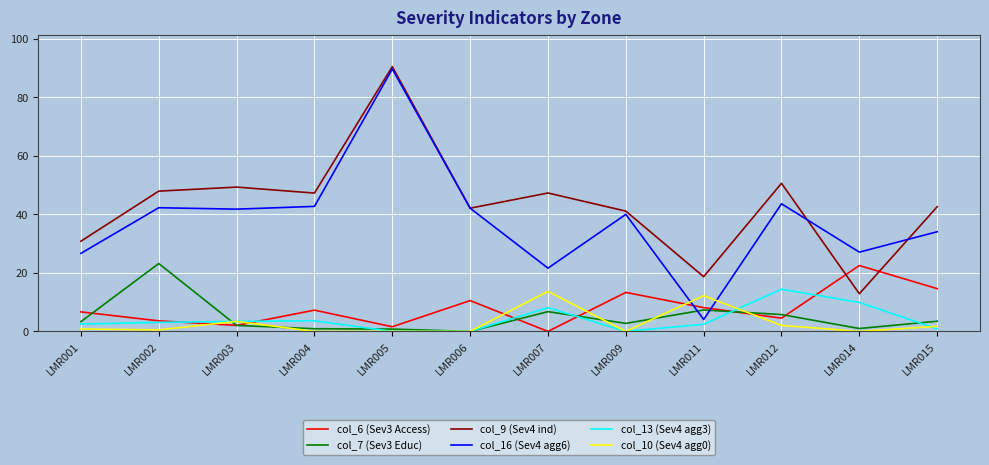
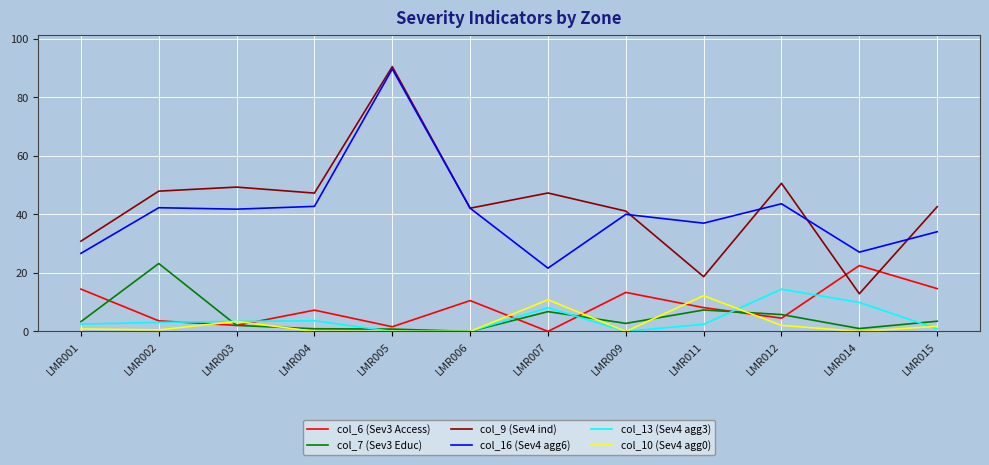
col_6 (Sev3 Access), LMR001: 7 -> 14
col_10 (Sev4 agg0), LMR007: 14 -> 11
col_16 (Sev4 agg6), LMR011: 4 -> 37
